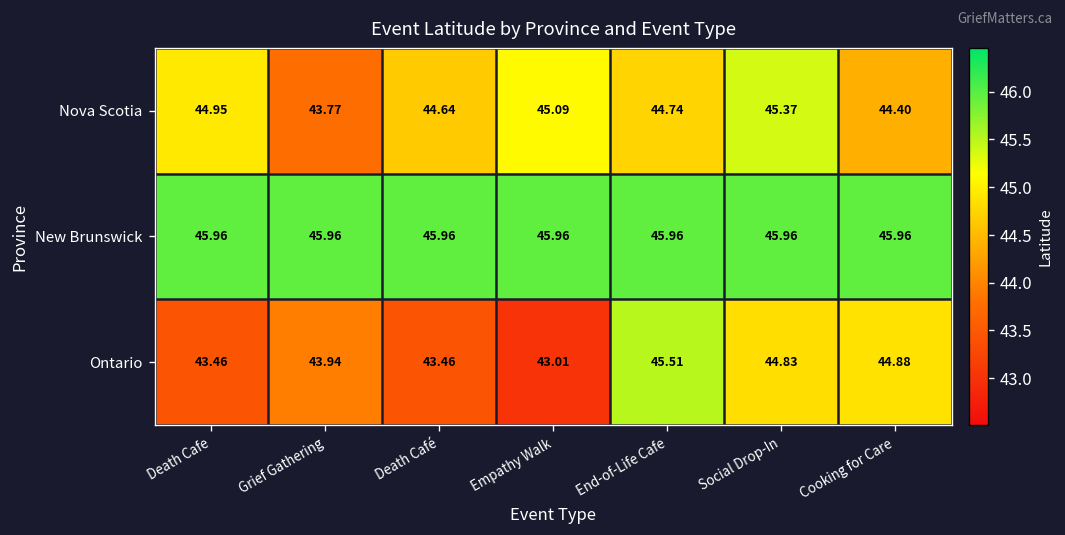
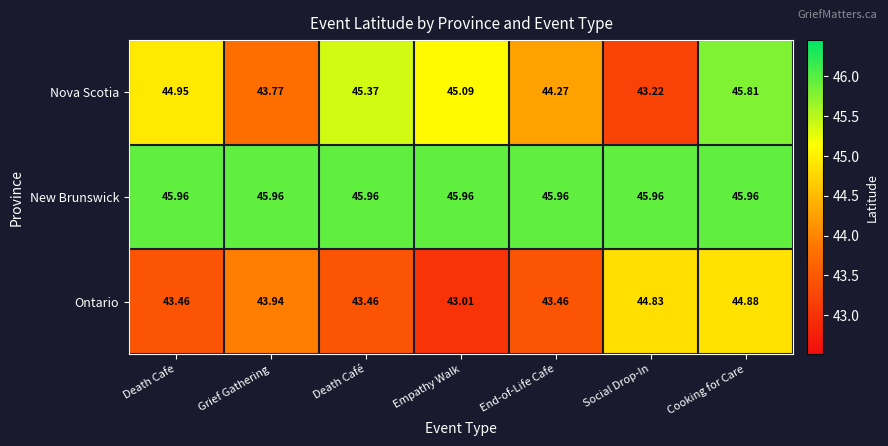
Nova Scotia, Death Café: 44.64 -> 45.37
Nova Scotia, End-of-Life Cafe: 44.74 -> 44.27
Nova Scotia, Social Drop-In: 45.37 -> 43.22
Nova Scotia, Cooking for Care: 44.40 -> 45.81
Ontario, End-of-Life Cafe: 45.51 -> 43.46
